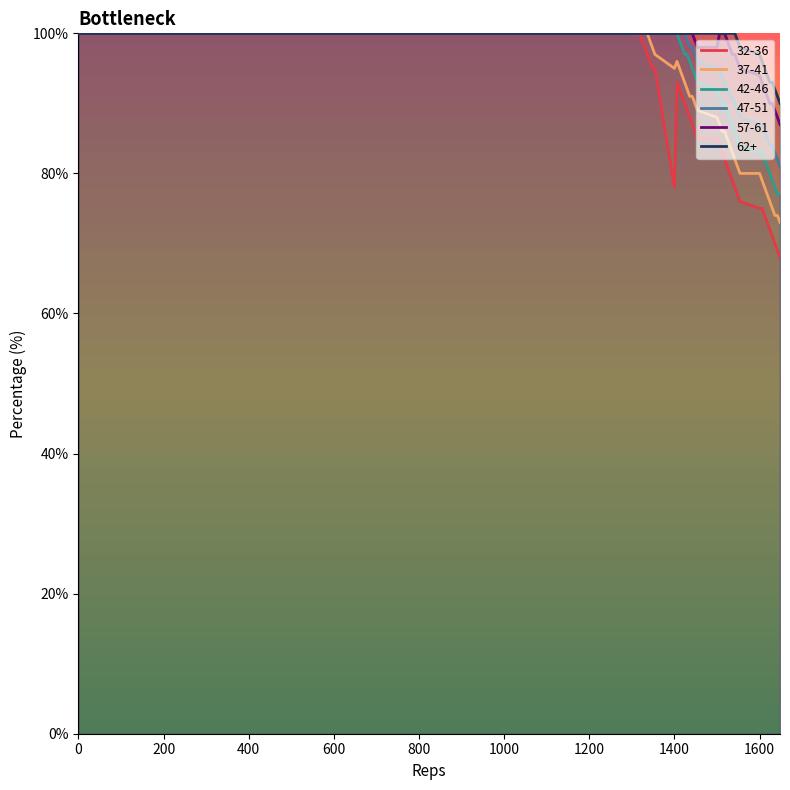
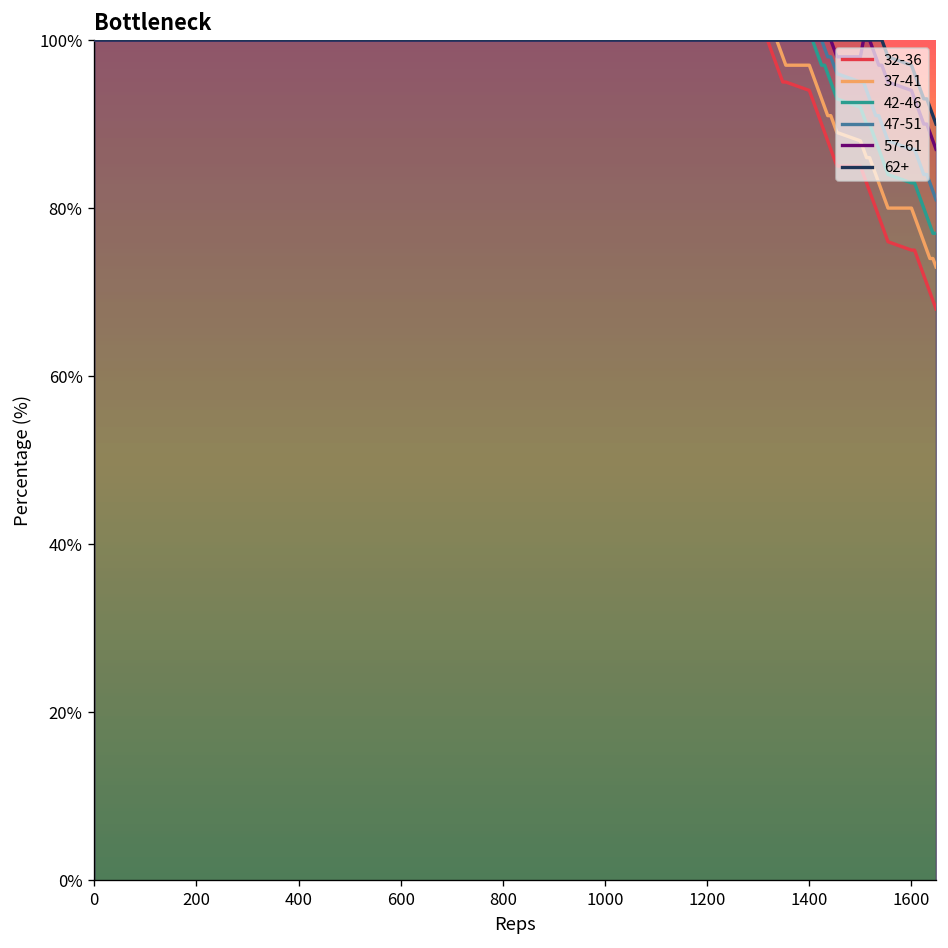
32-36, 1400: 78% -> 94%
37-41, 1400: 95% -> 97%
